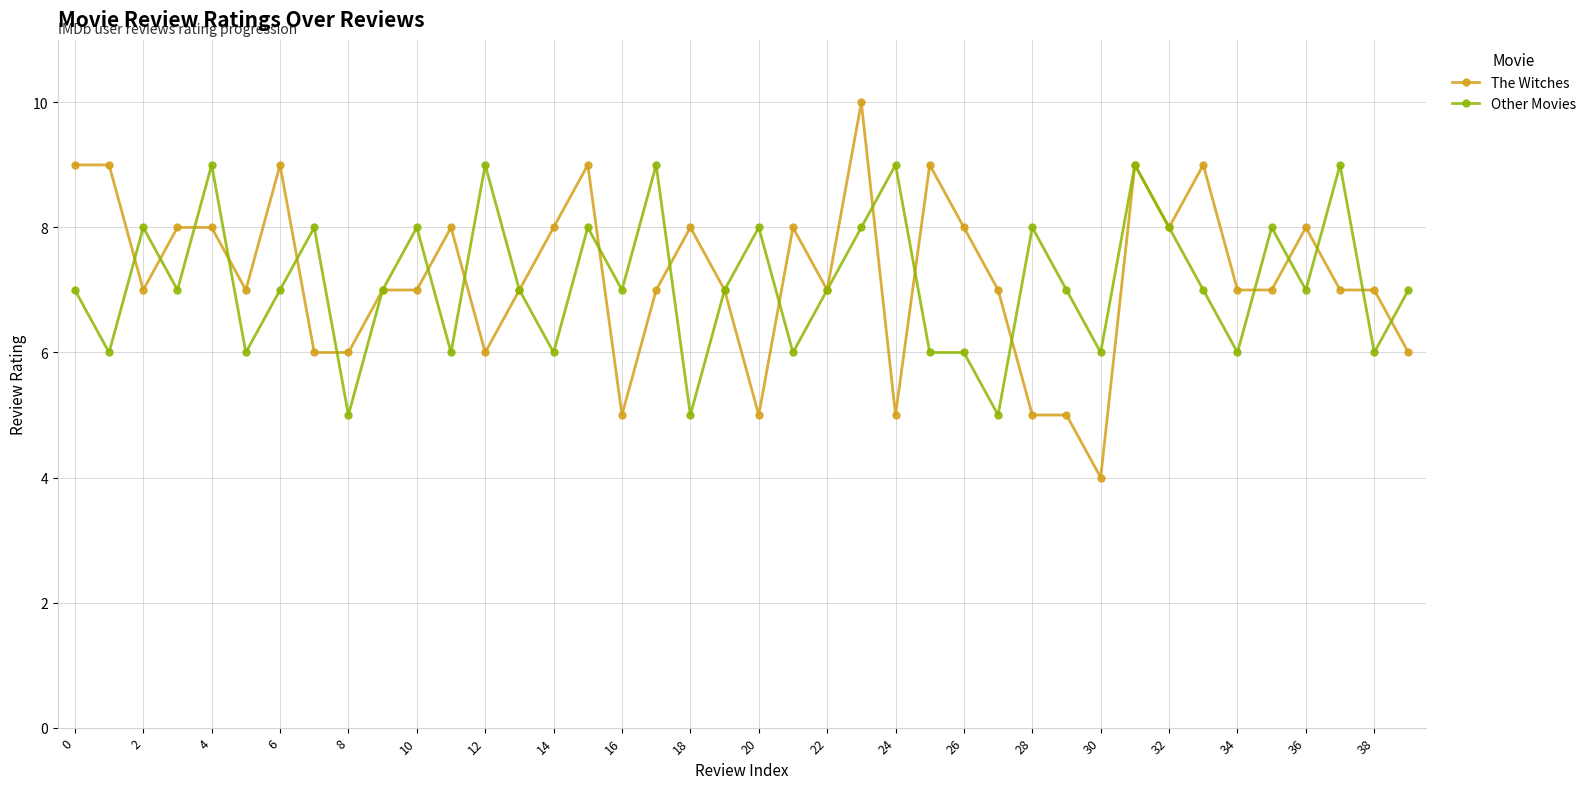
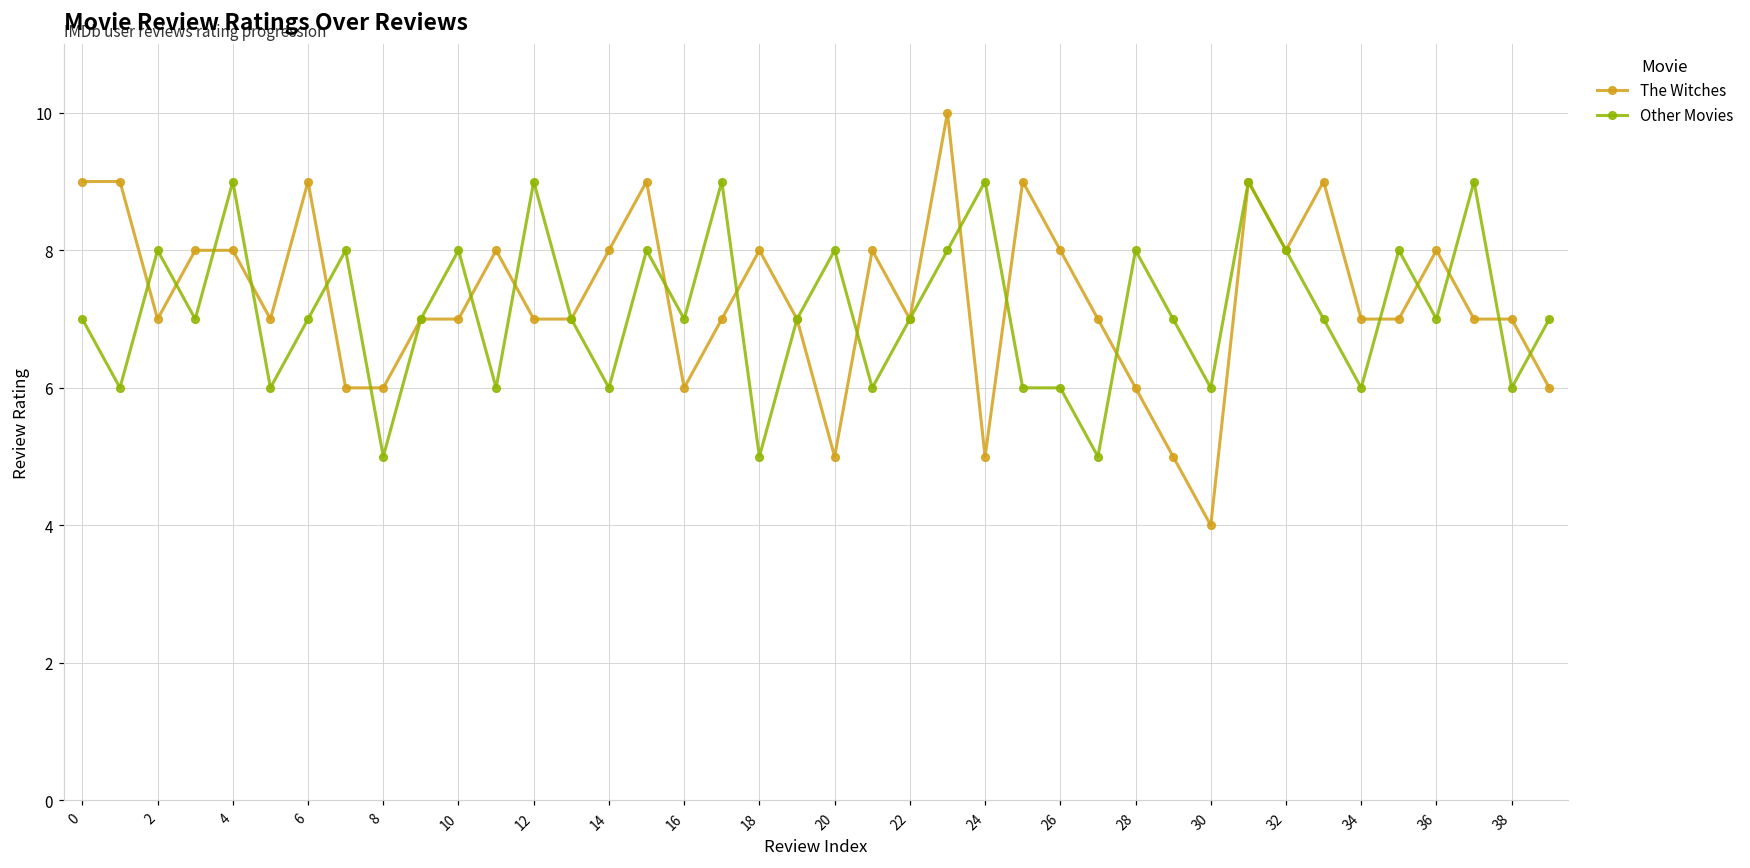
The Witches, 12: 6 -> 7
The Witches, 16: 5 -> 6
The Witches, 28: 5 -> 6
